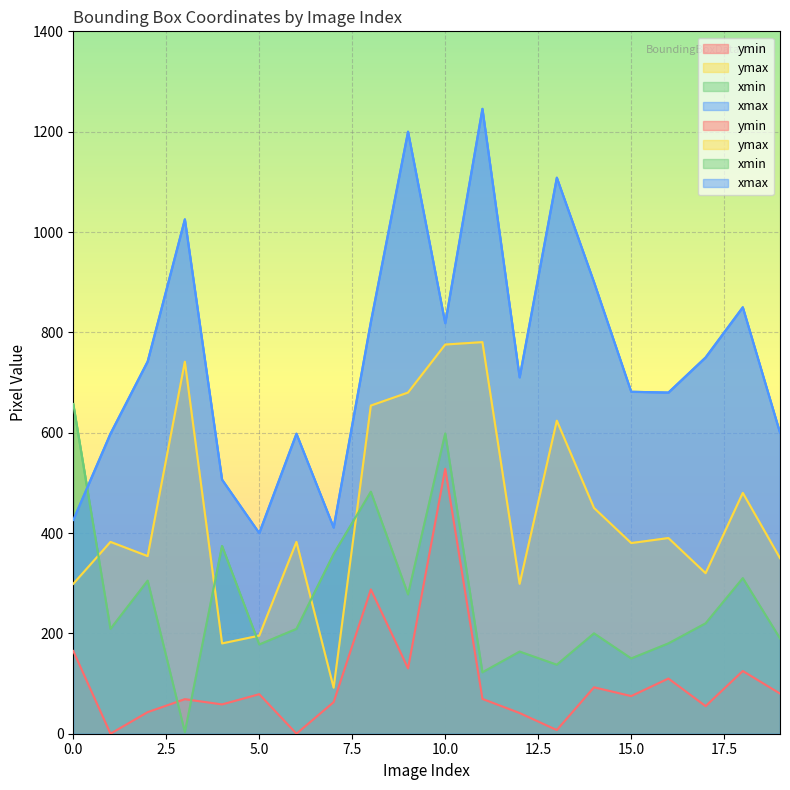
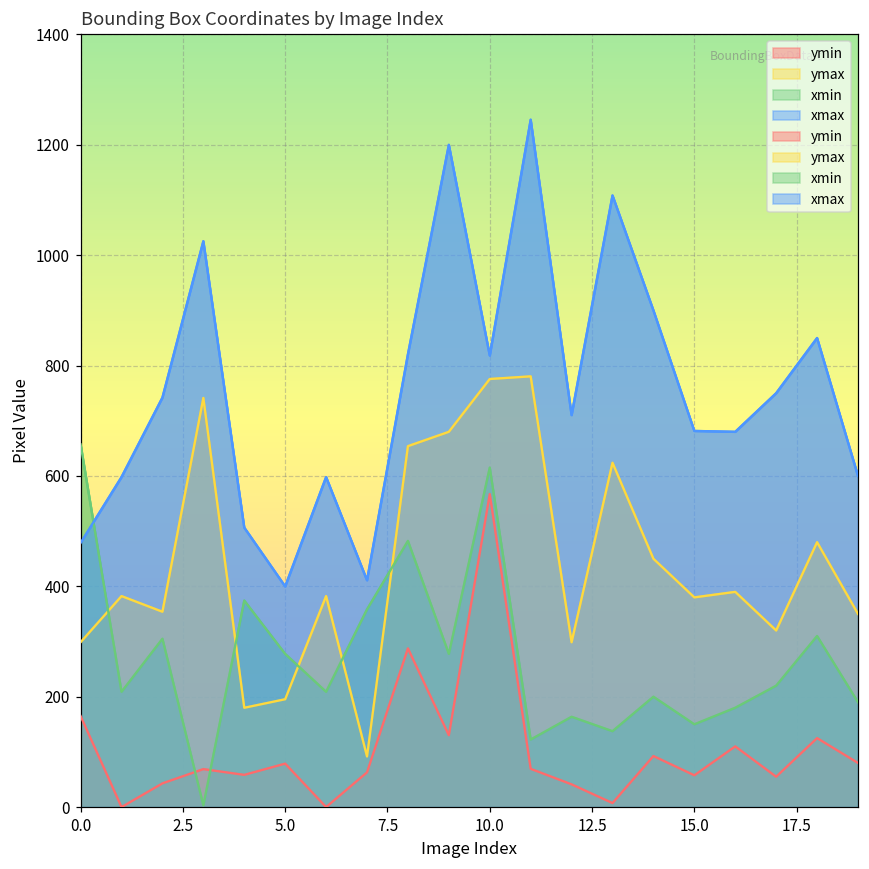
xmax, 0.0: 430 -> 480
xmin, 5.0: 180 -> 280
ymin, 10.0: 530 -> 570
xmin, 10.0: 600 -> 620
ymin, 15.0: 80 -> 60
